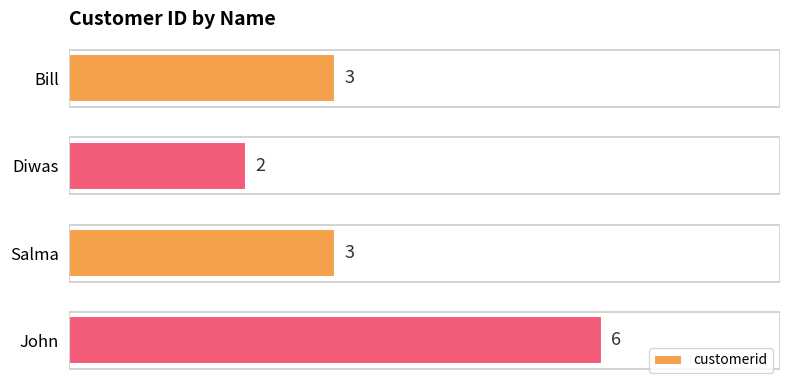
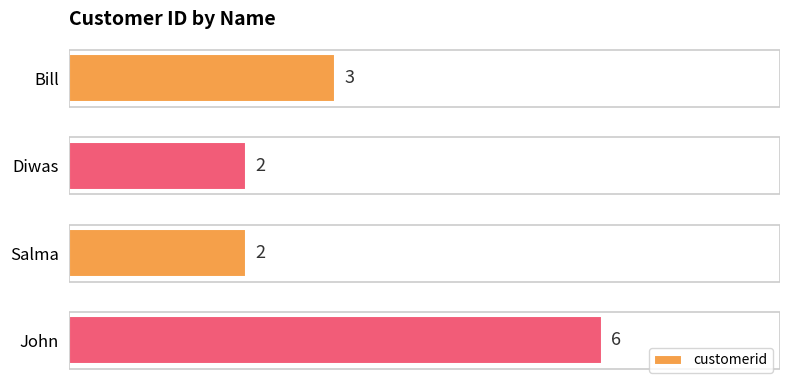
Salma: 3 -> 2
